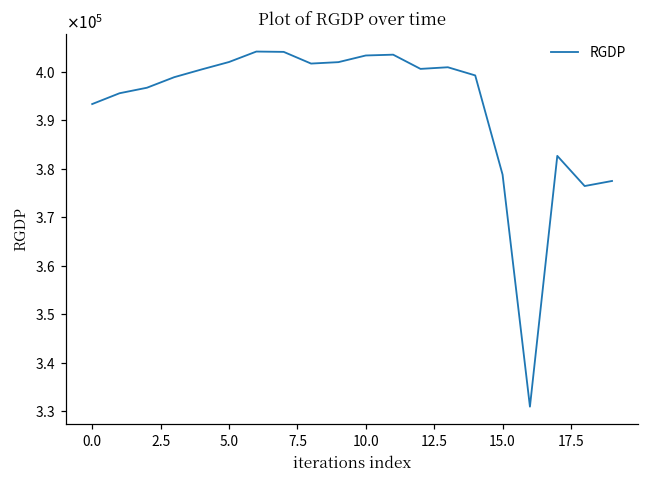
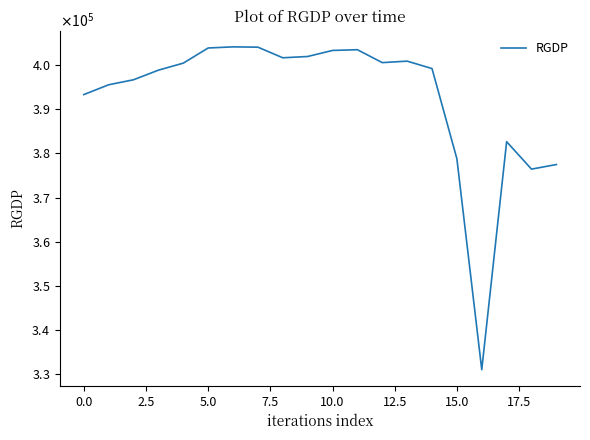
5.0: 402000 -> 404000
